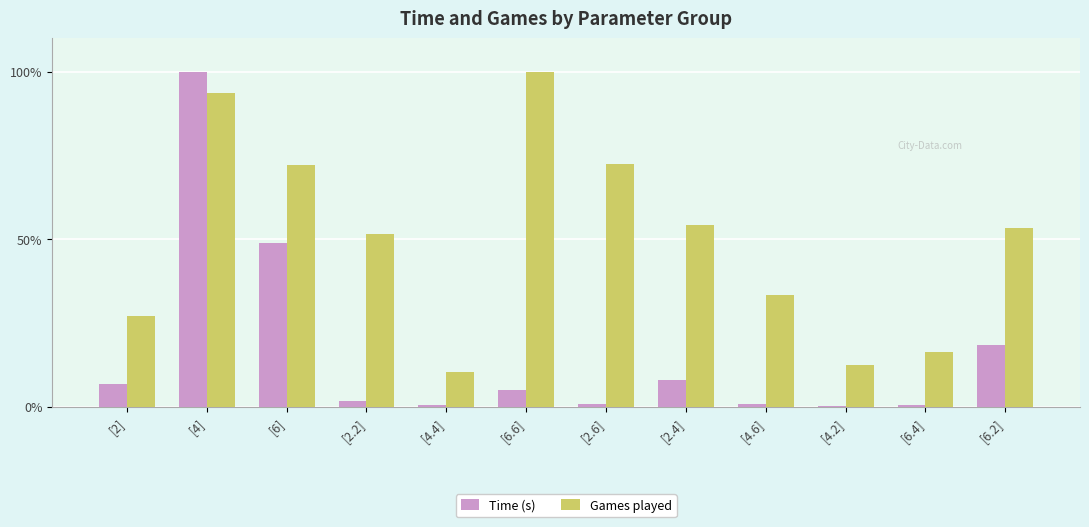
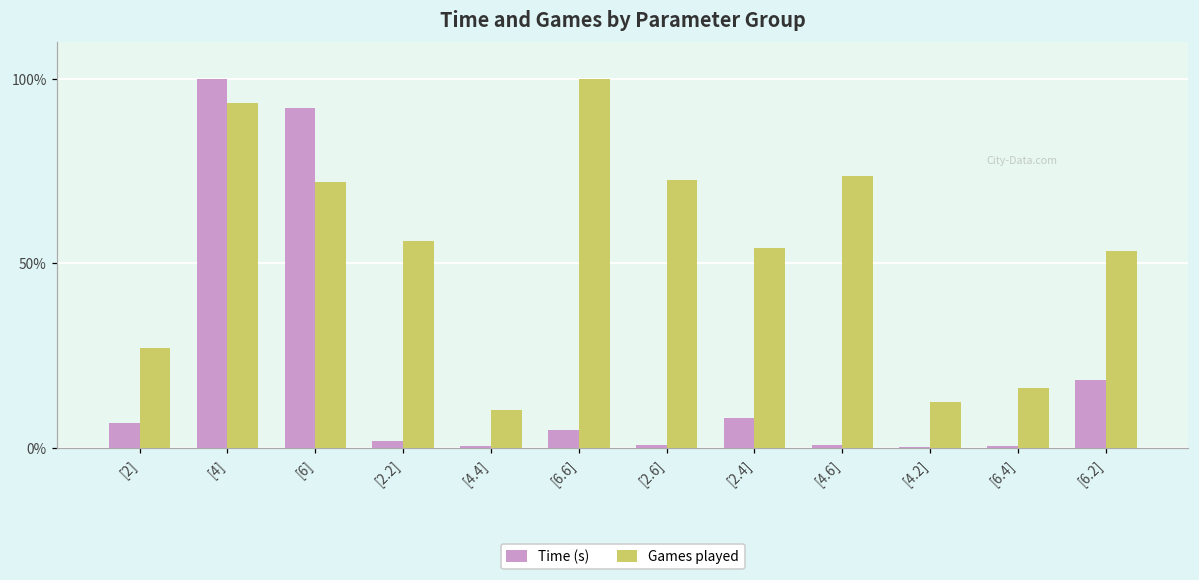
Time (s), [6]: 49% -> 92%
Games played, [2.2]: 51% -> 56%
Games played, [4.6]: 33% -> 74%
